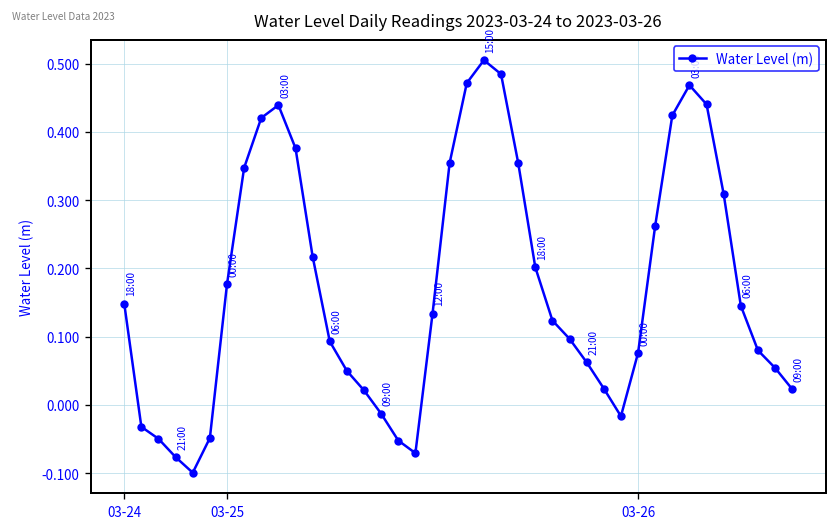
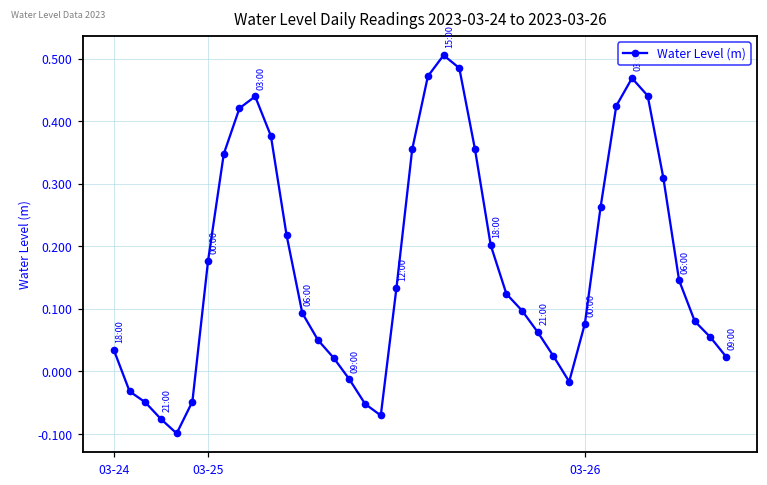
03-24: 0.15 -> 0.03
